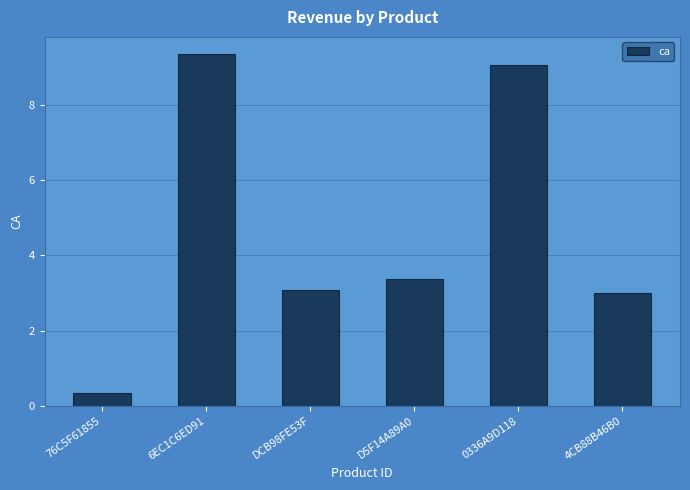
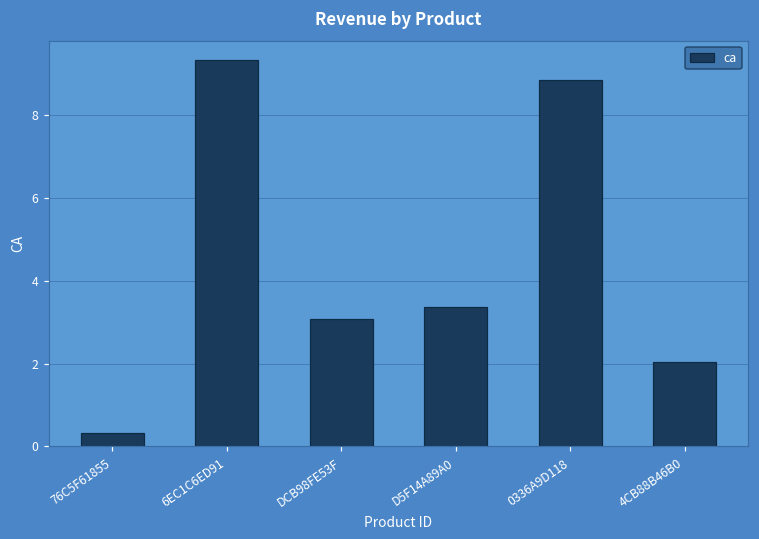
0336A9D118: 9.1 -> 8.9
4CB88B46B0: 3.0 -> 2.0
